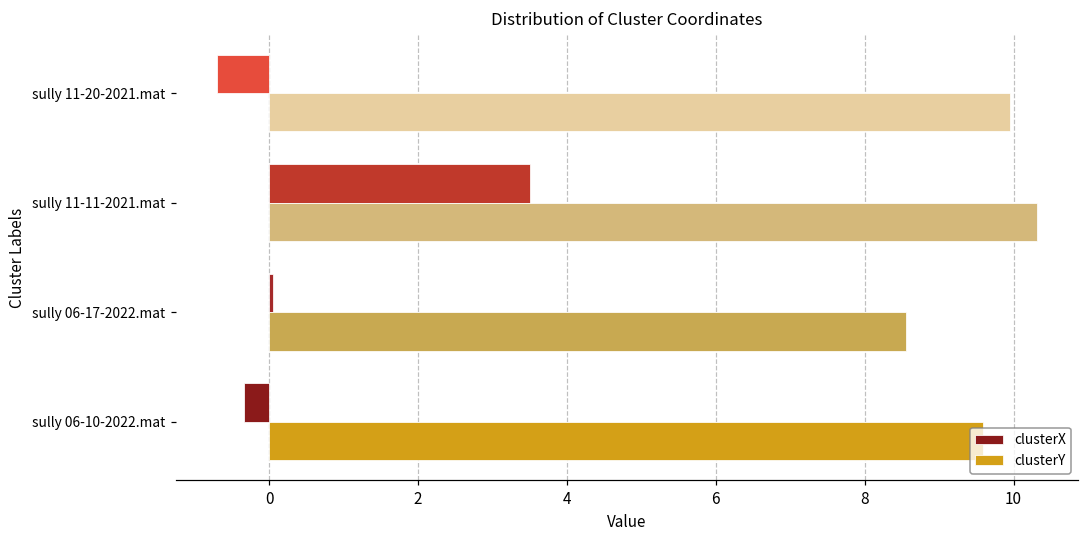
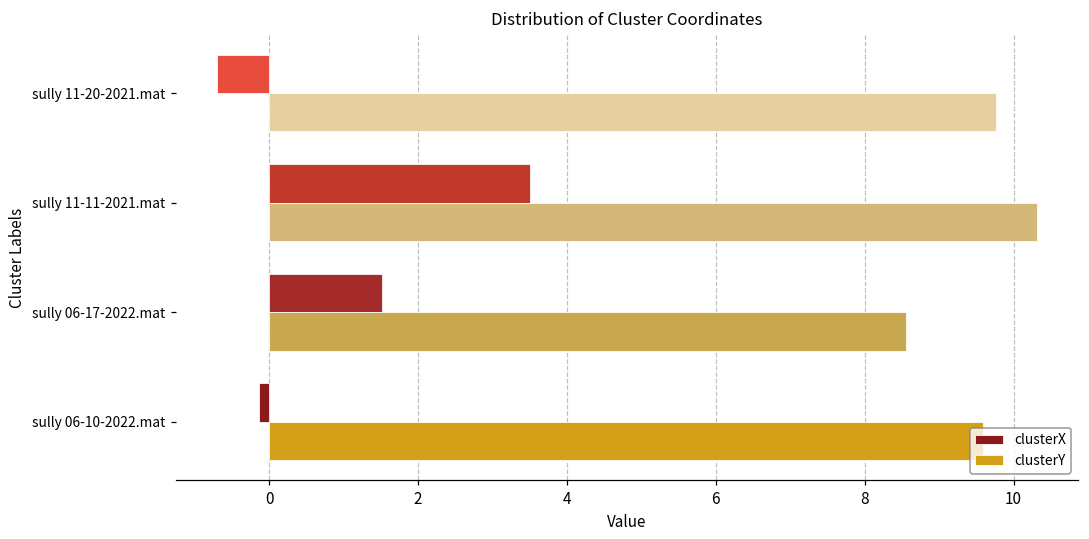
clusterY, sully 11-20-2021.mat: 10.0 -> 9.8
clusterX, sully 06-17-2022.mat: 0.0 -> 1.5
clusterX, sully 06-10-2022.mat: -0.3 -> -0.1
